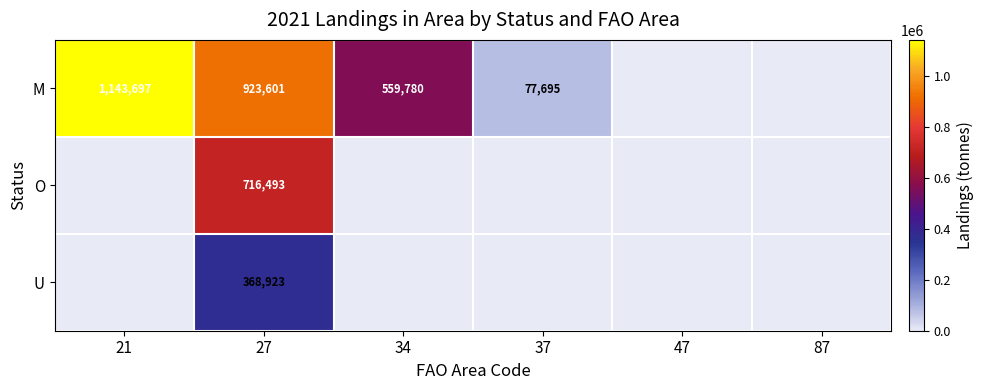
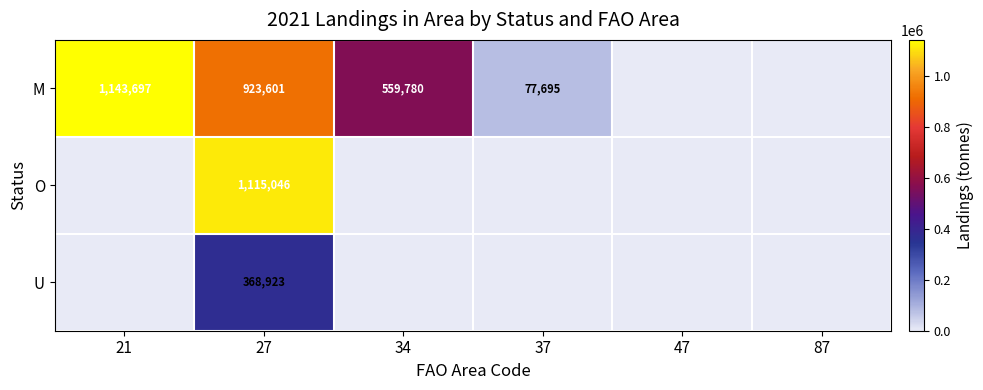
O, 27: 716,493 -> 1,115,046
